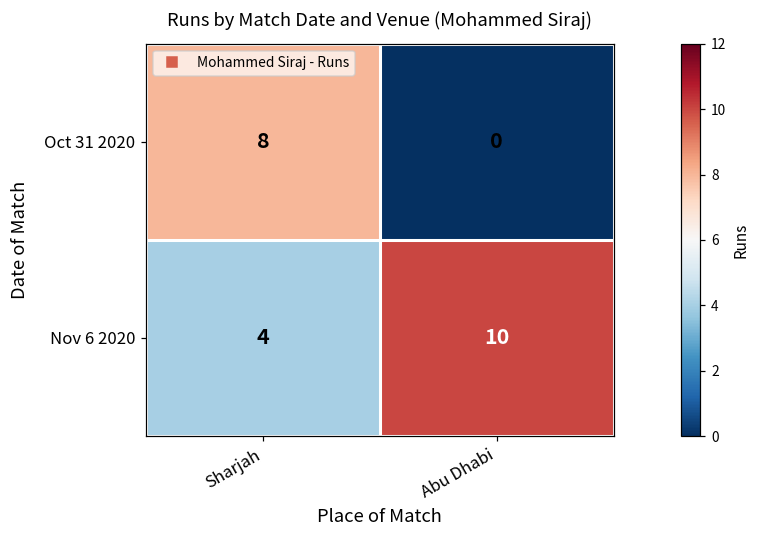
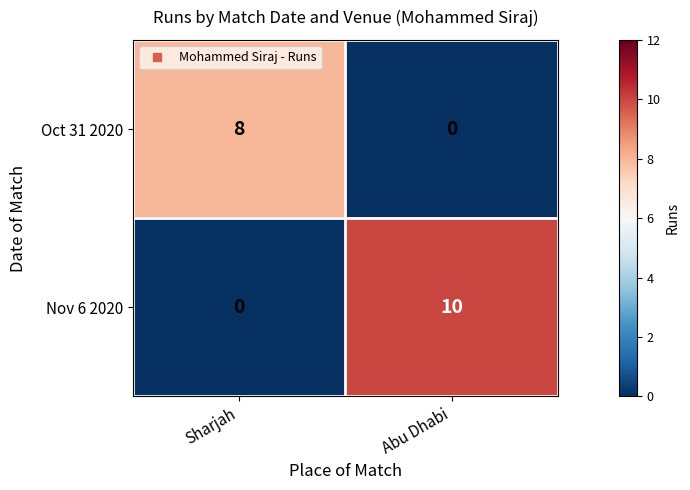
Nov 6 2020, Sharjah: 4 -> 0
